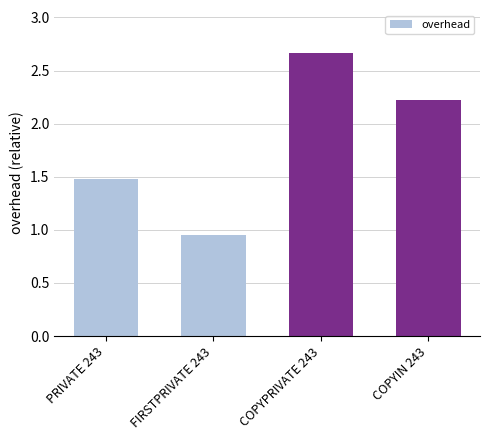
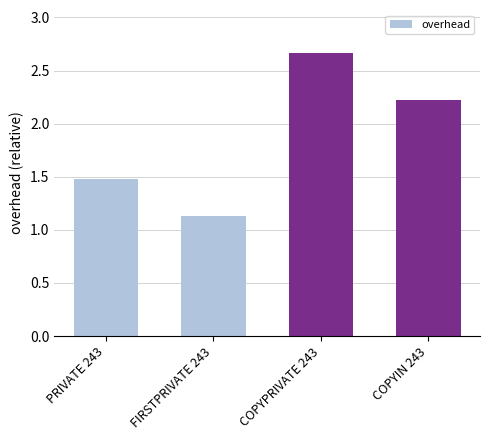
FIRSTPRIVATE 243: 0.95 -> 1.13
